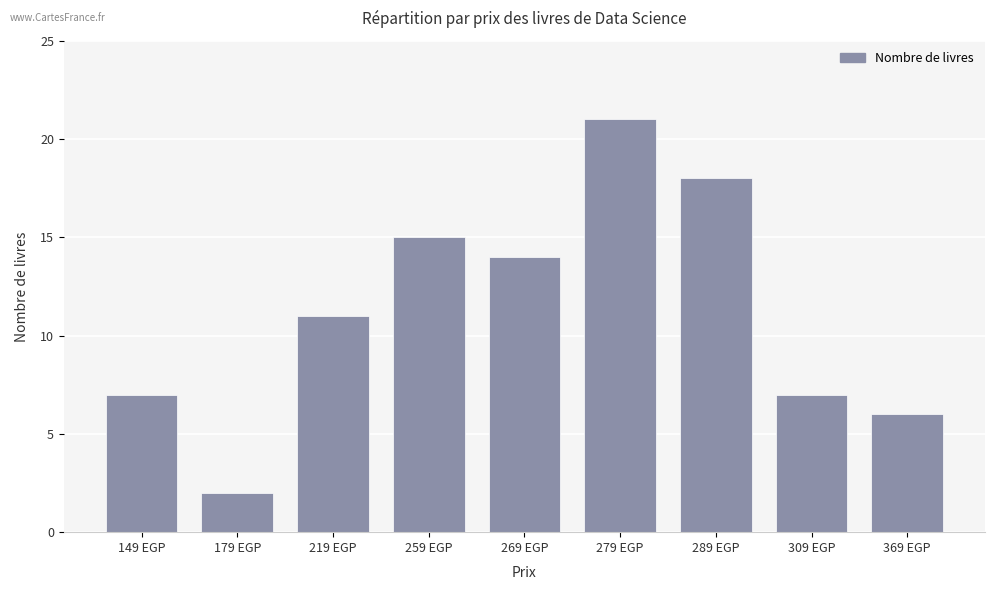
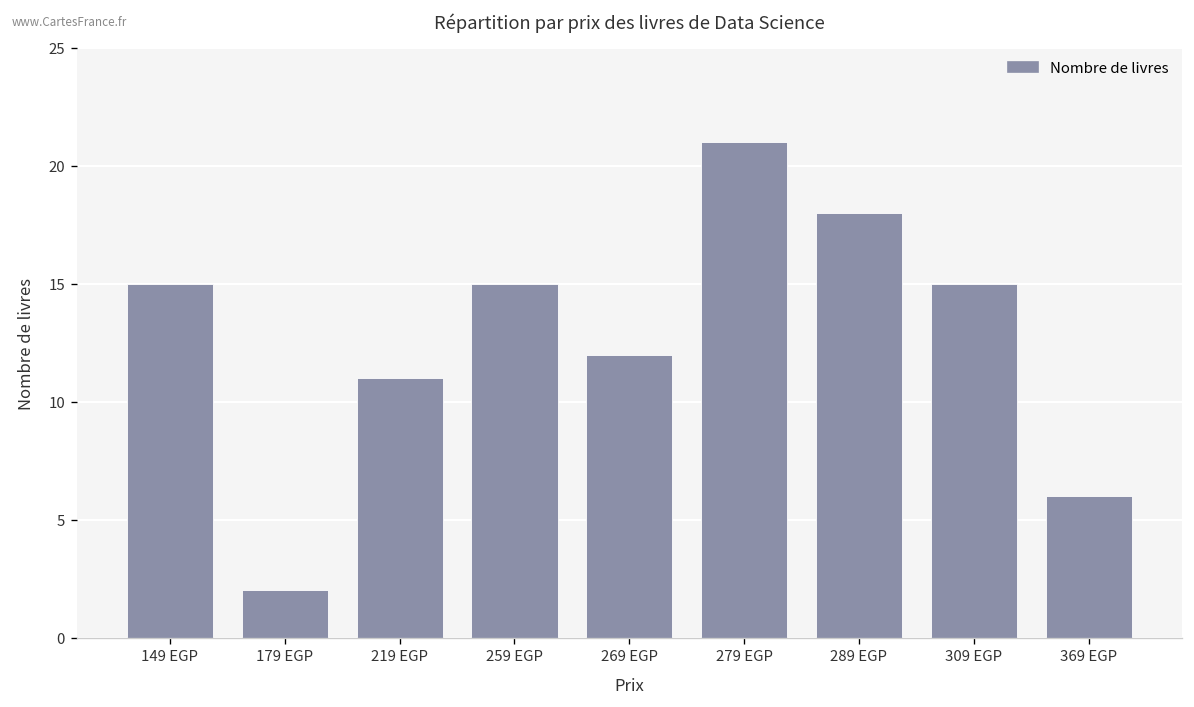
149 EGP: 7 -> 15
269 EGP: 14 -> 12
309 EGP: 7 -> 15
